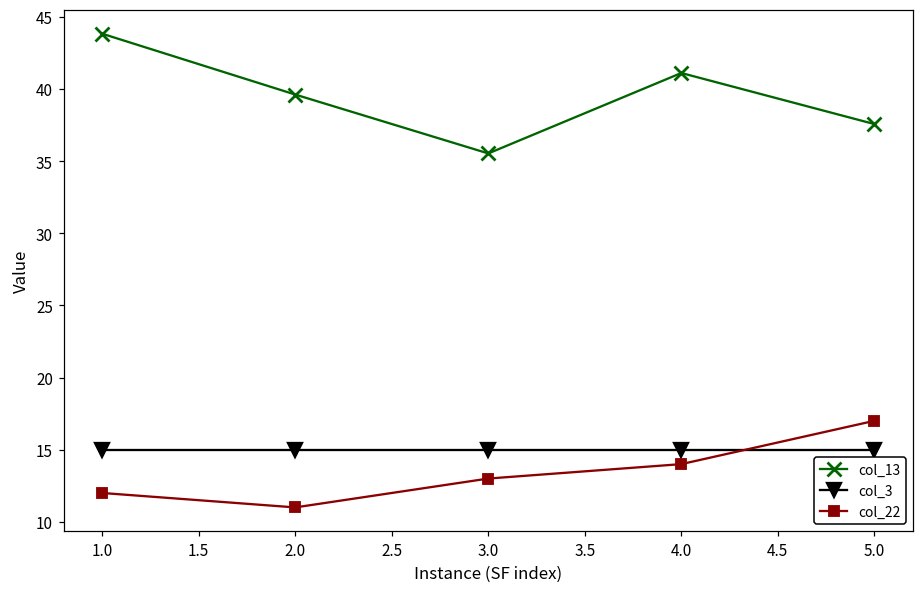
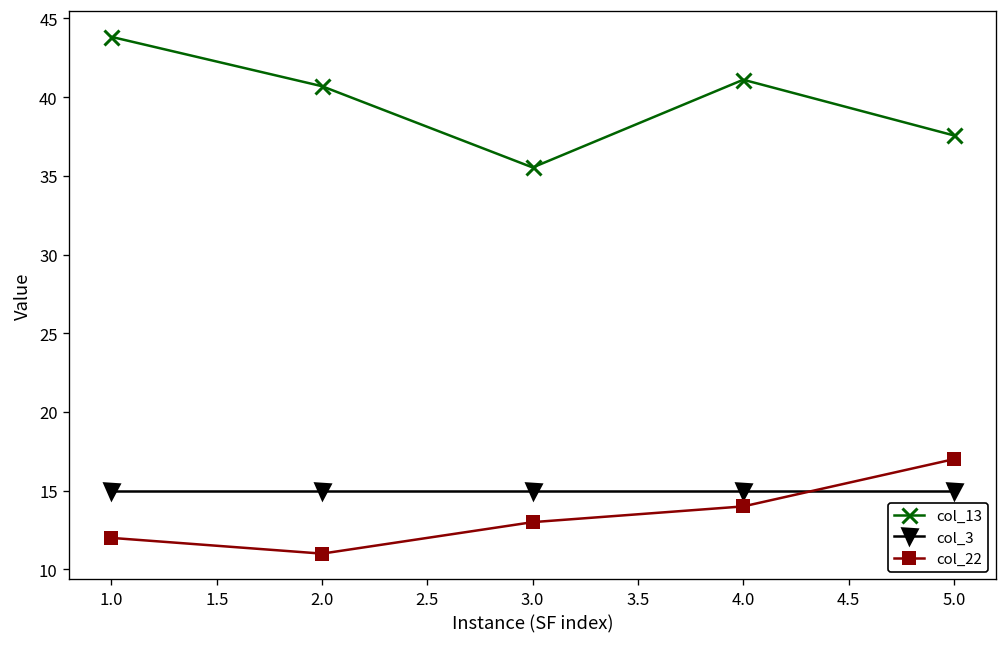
col_13, 2.0: 39.6 -> 40.7
